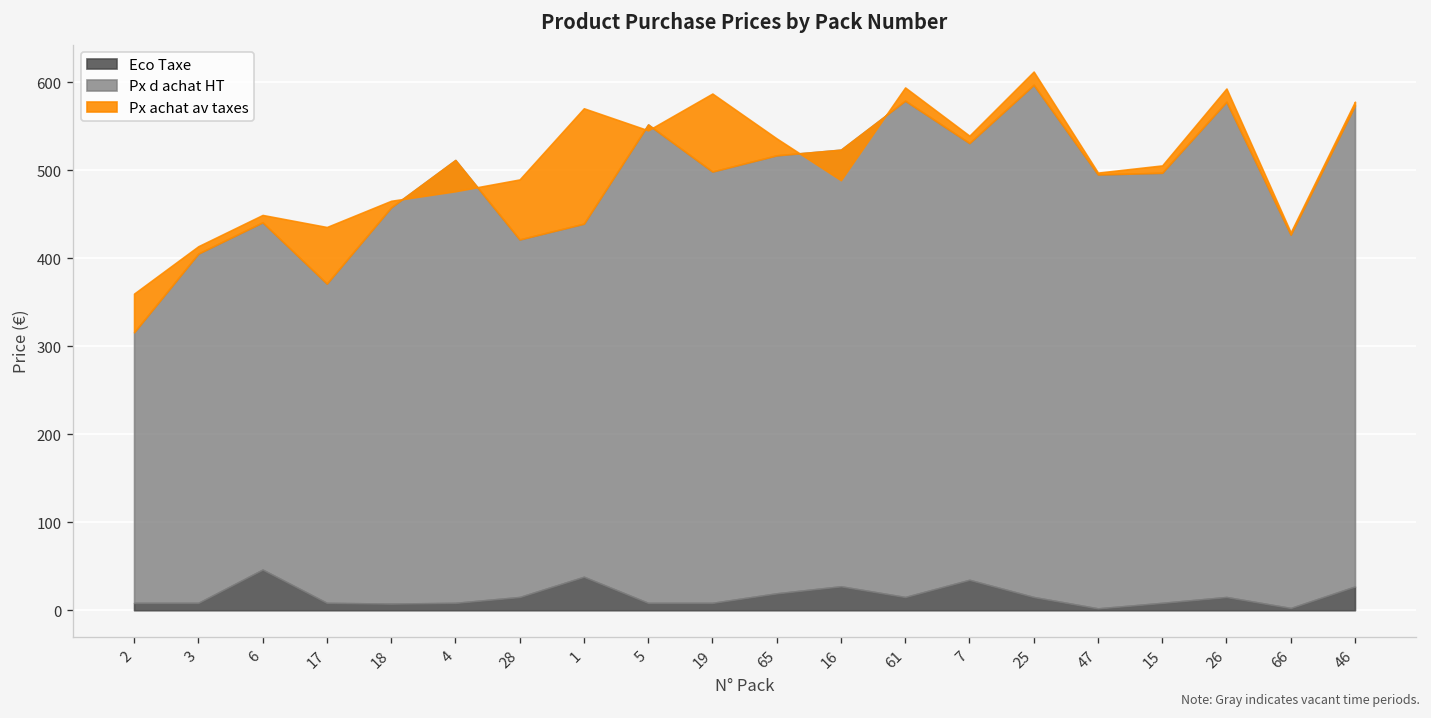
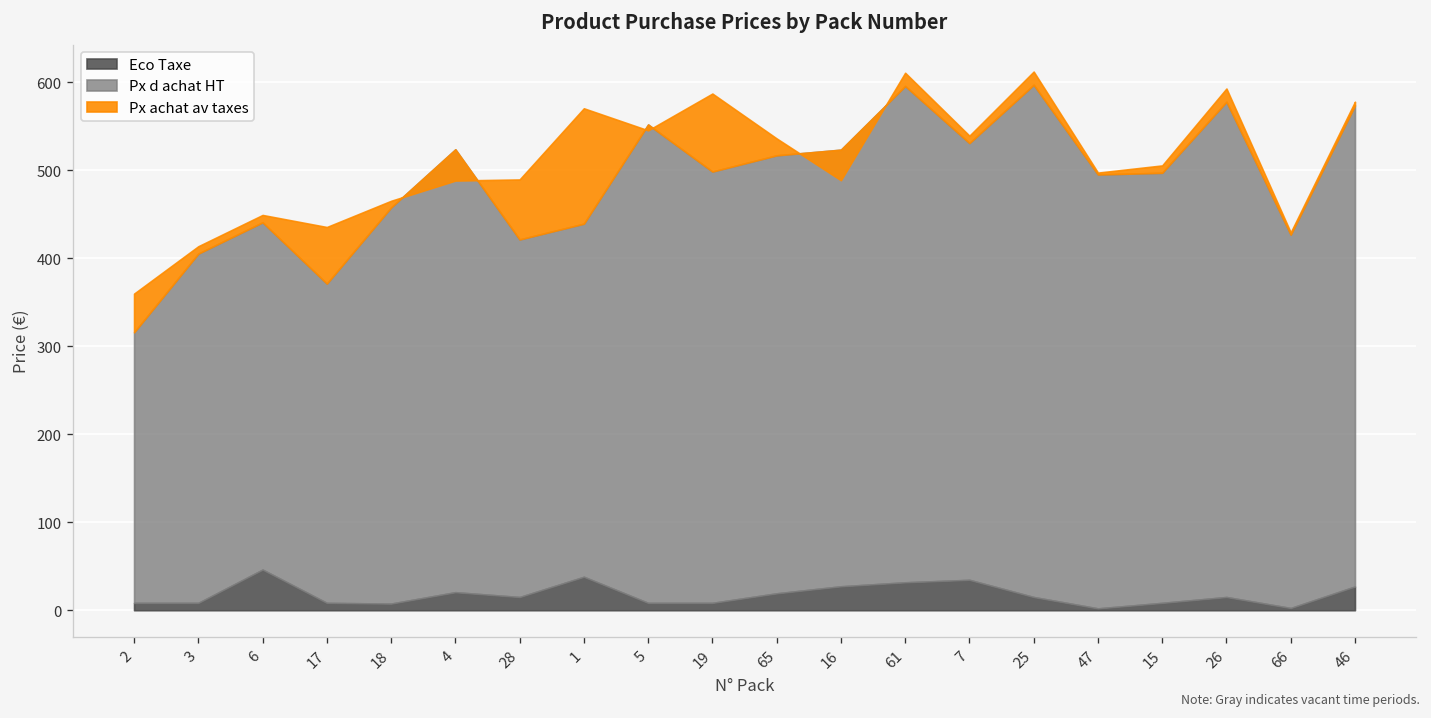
Eco Taxe, 4: 10 -> 20
Eco Taxe, 61: 20 -> 30
